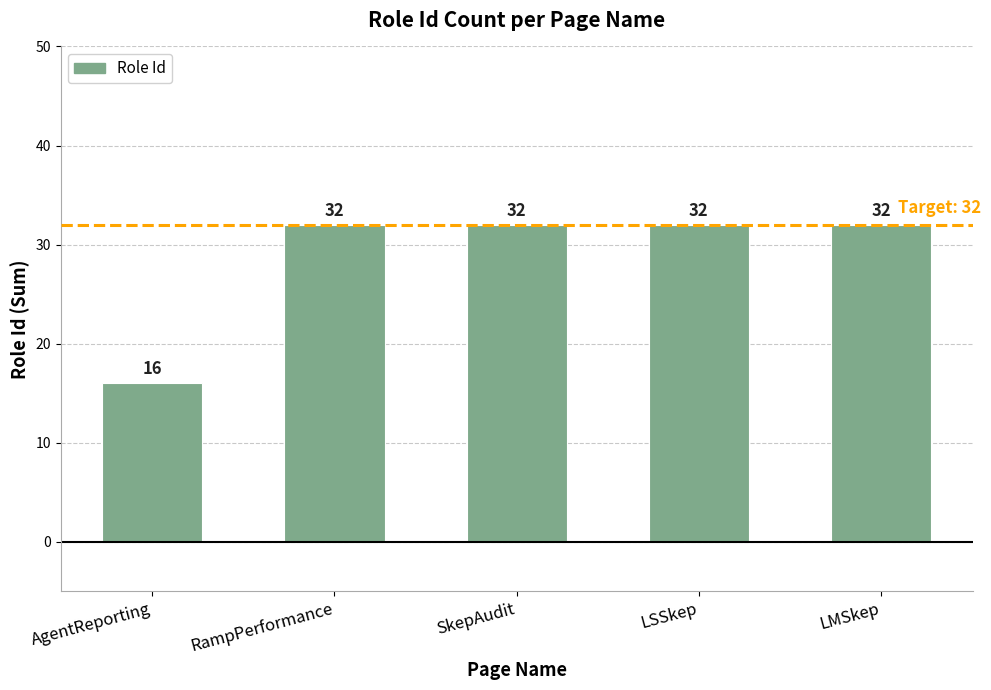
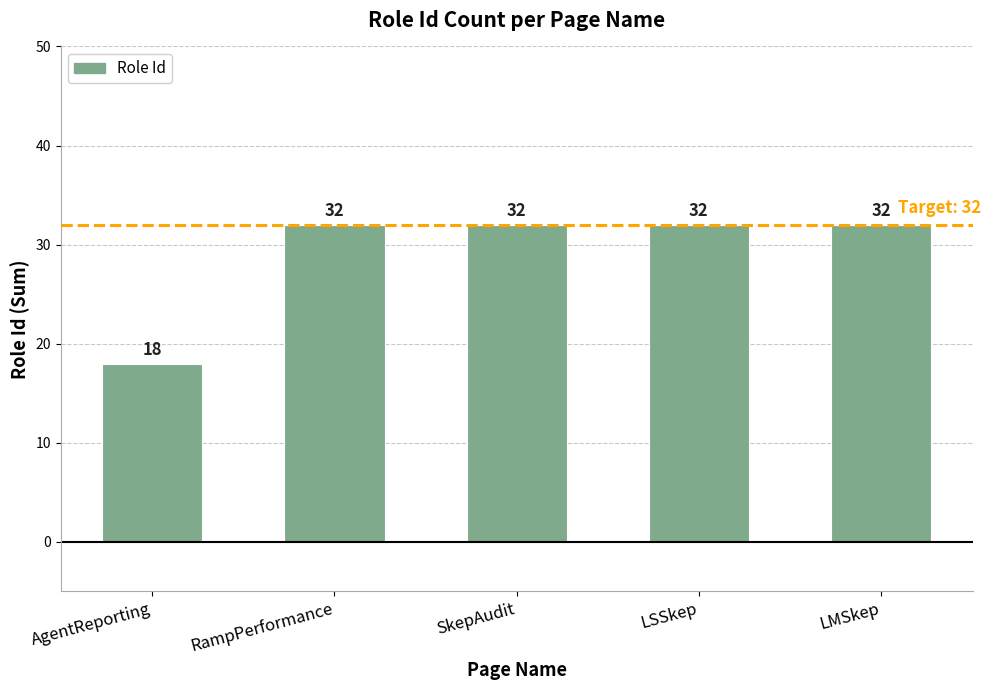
AgentReporting: 16 -> 18
